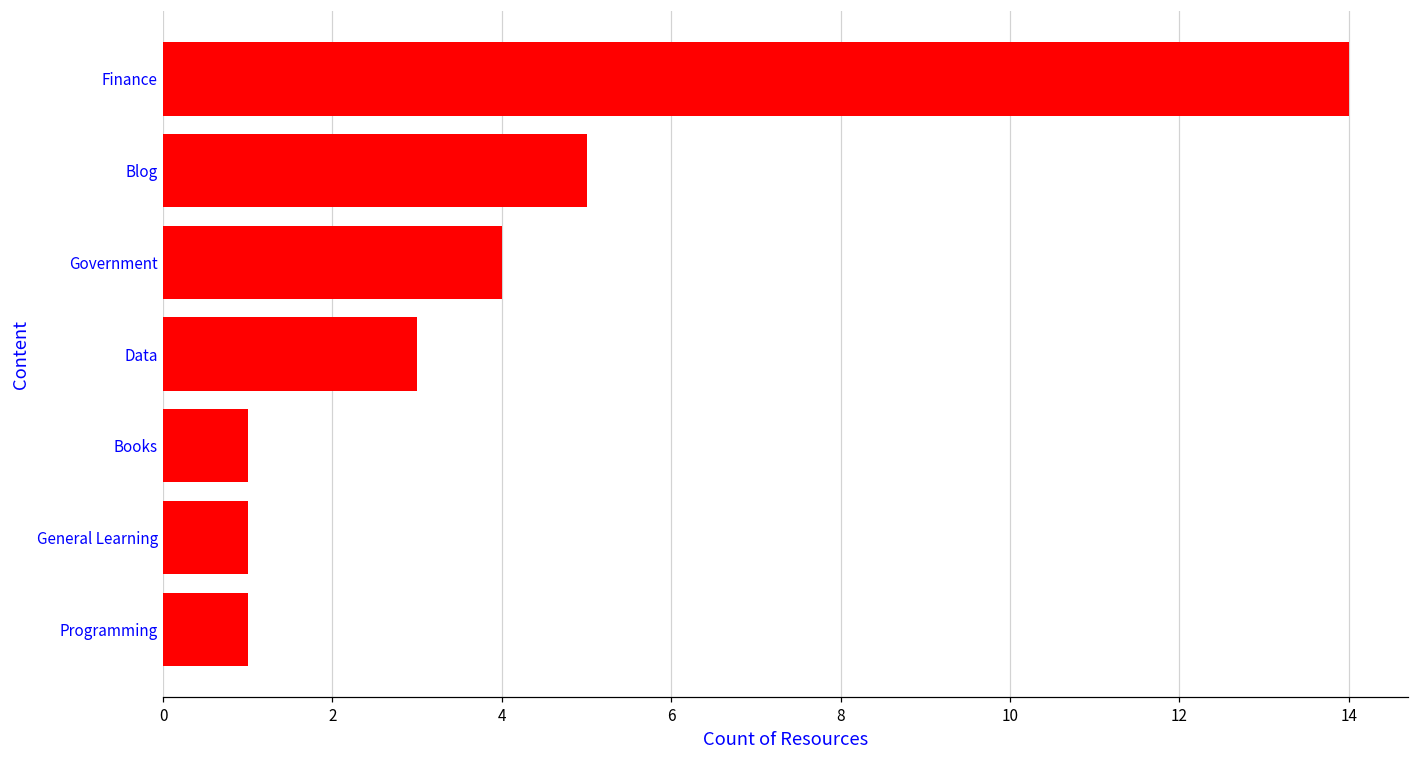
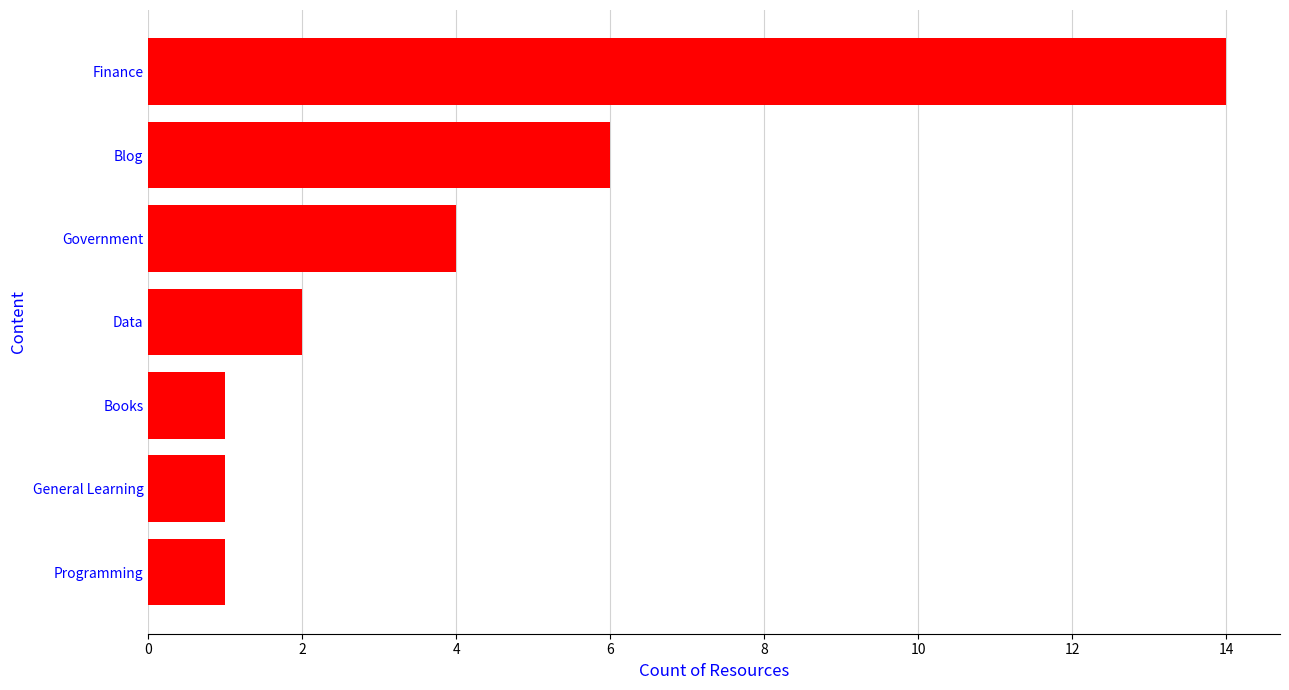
Blog: 5 -> 6
Data: 3 -> 2
